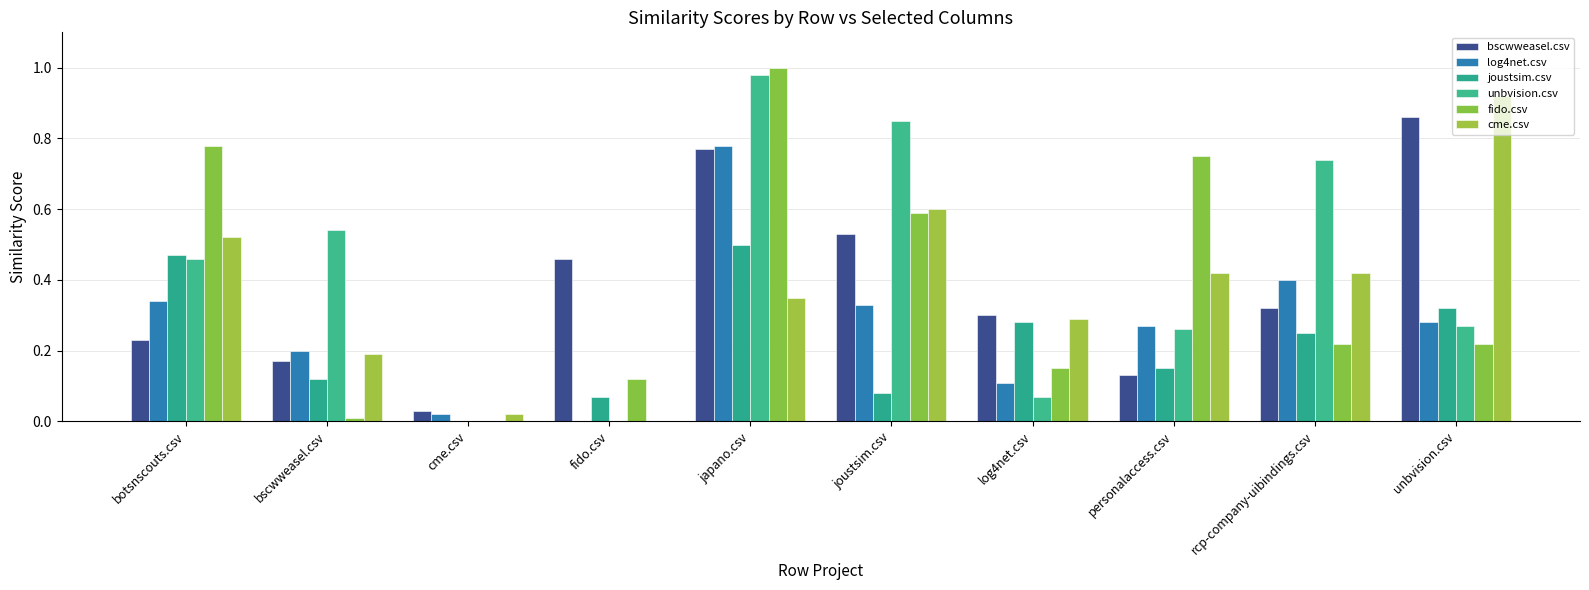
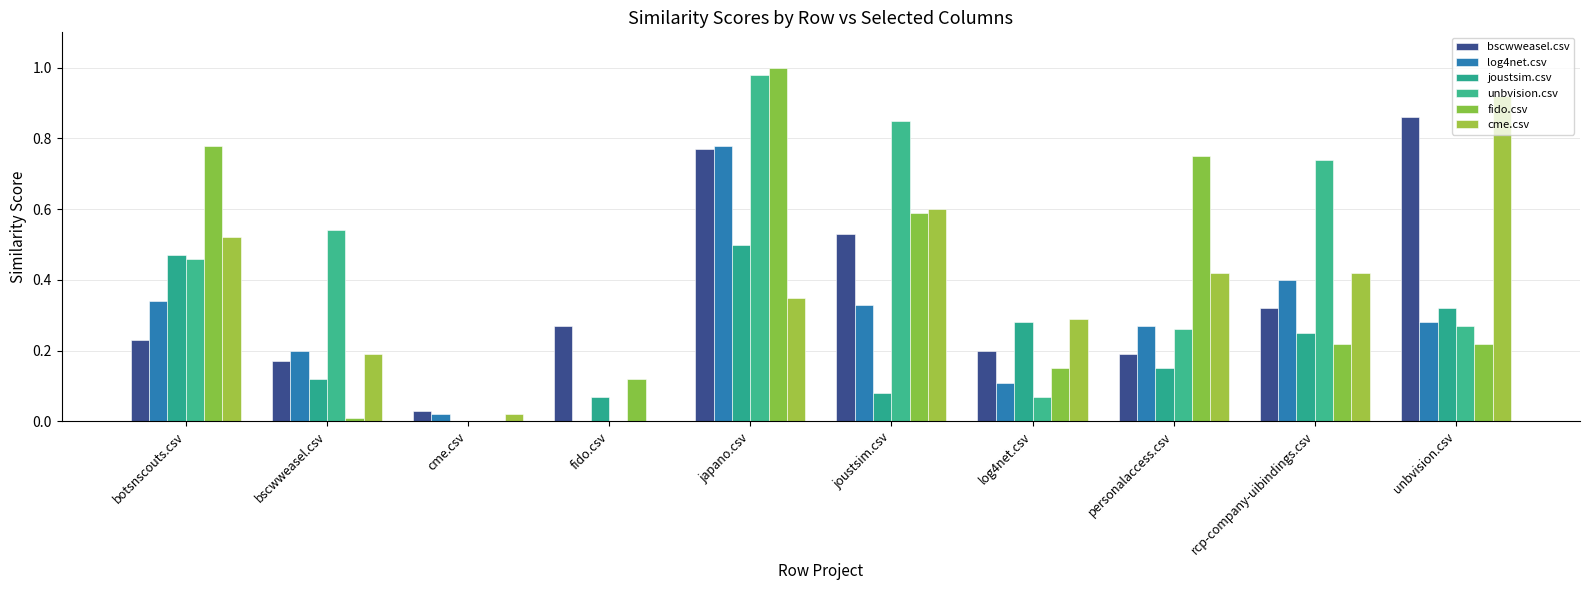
bscwweasel.csv, fido.csv: 0.46 -> 0.27
bscwweasel.csv, log4net.csv: 0.3 -> 0.2
bscwweasel.csv, personalaccess.csv: 0.13 -> 0.19
